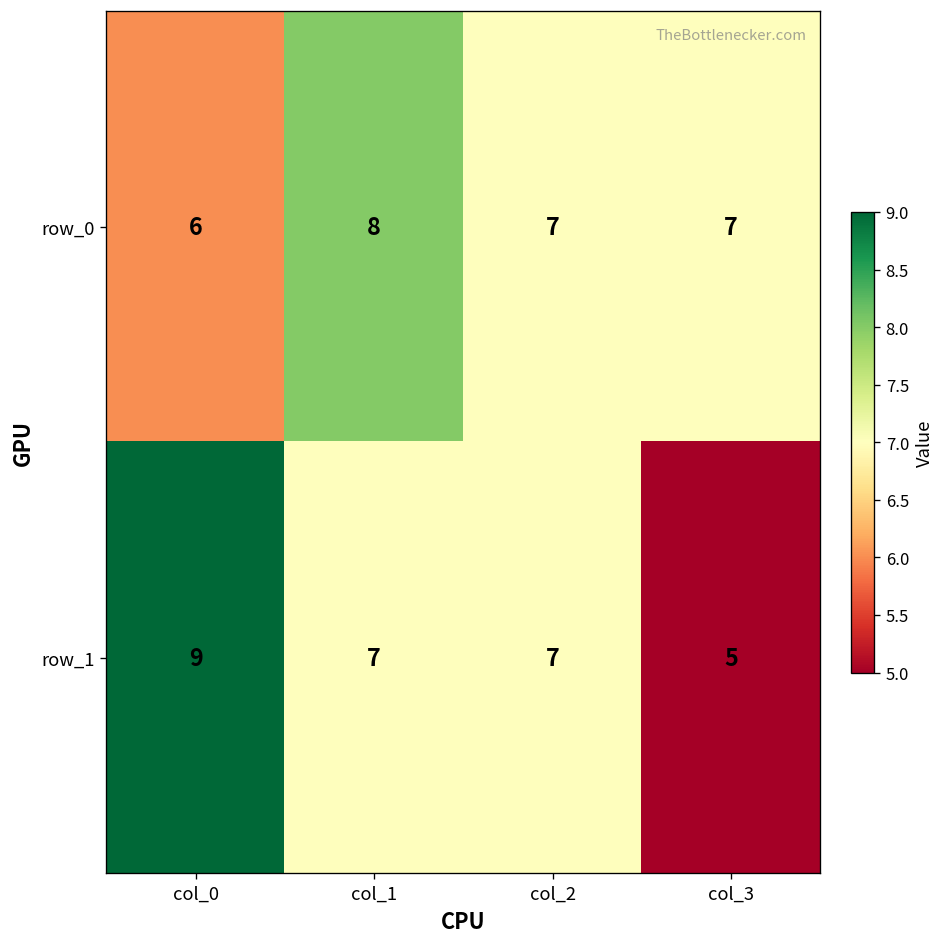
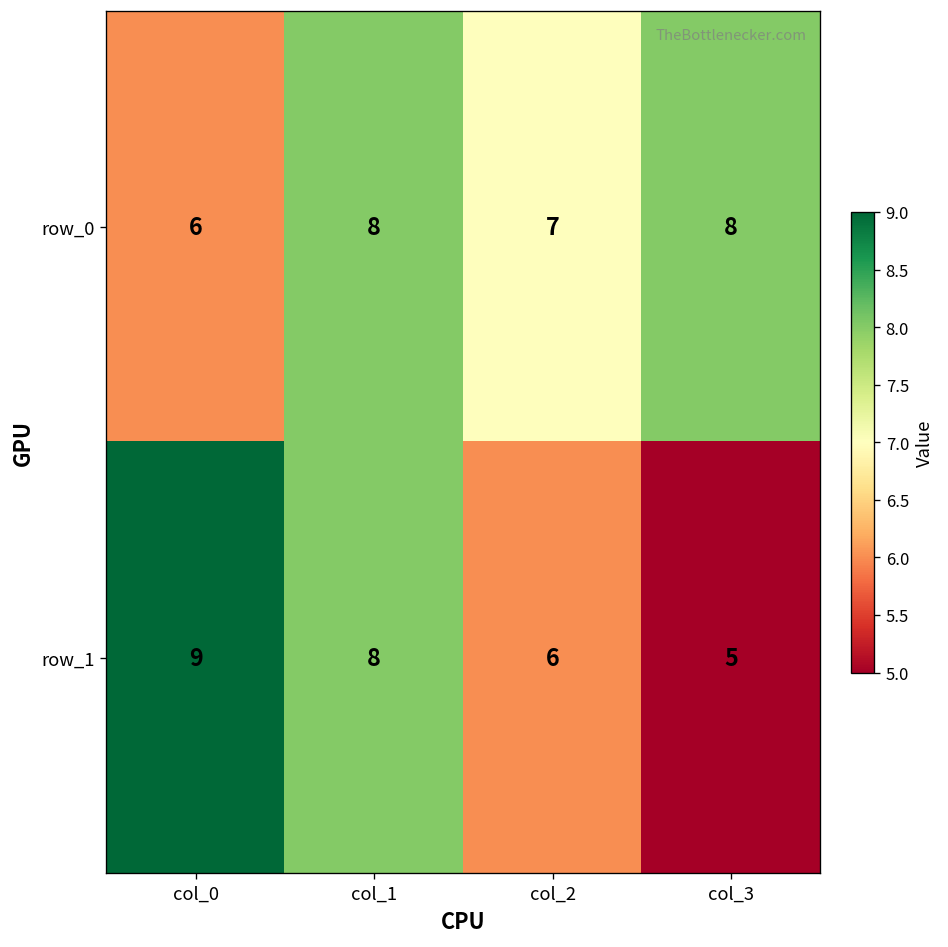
row_0, col_3: 7 -> 8
row_1, col_1: 7 -> 8
row_1, col_2: 7 -> 6
